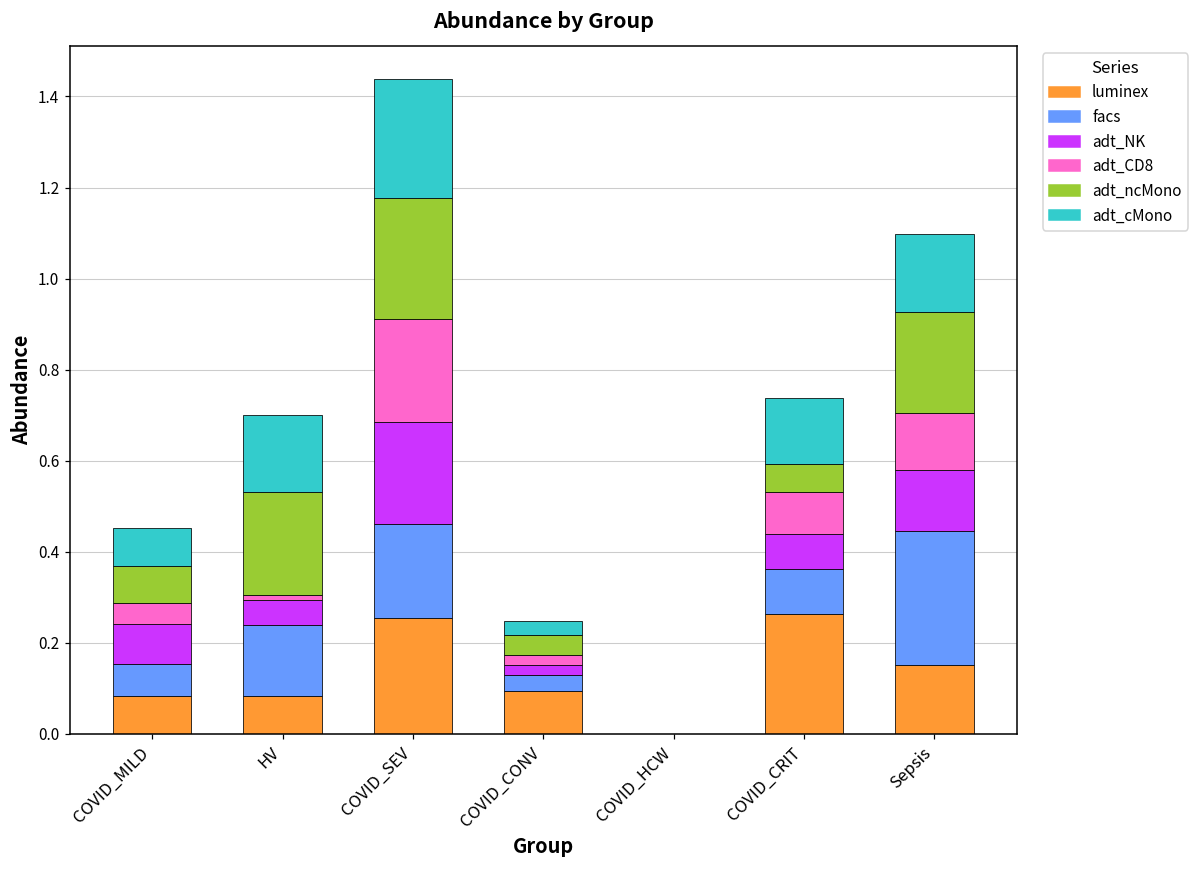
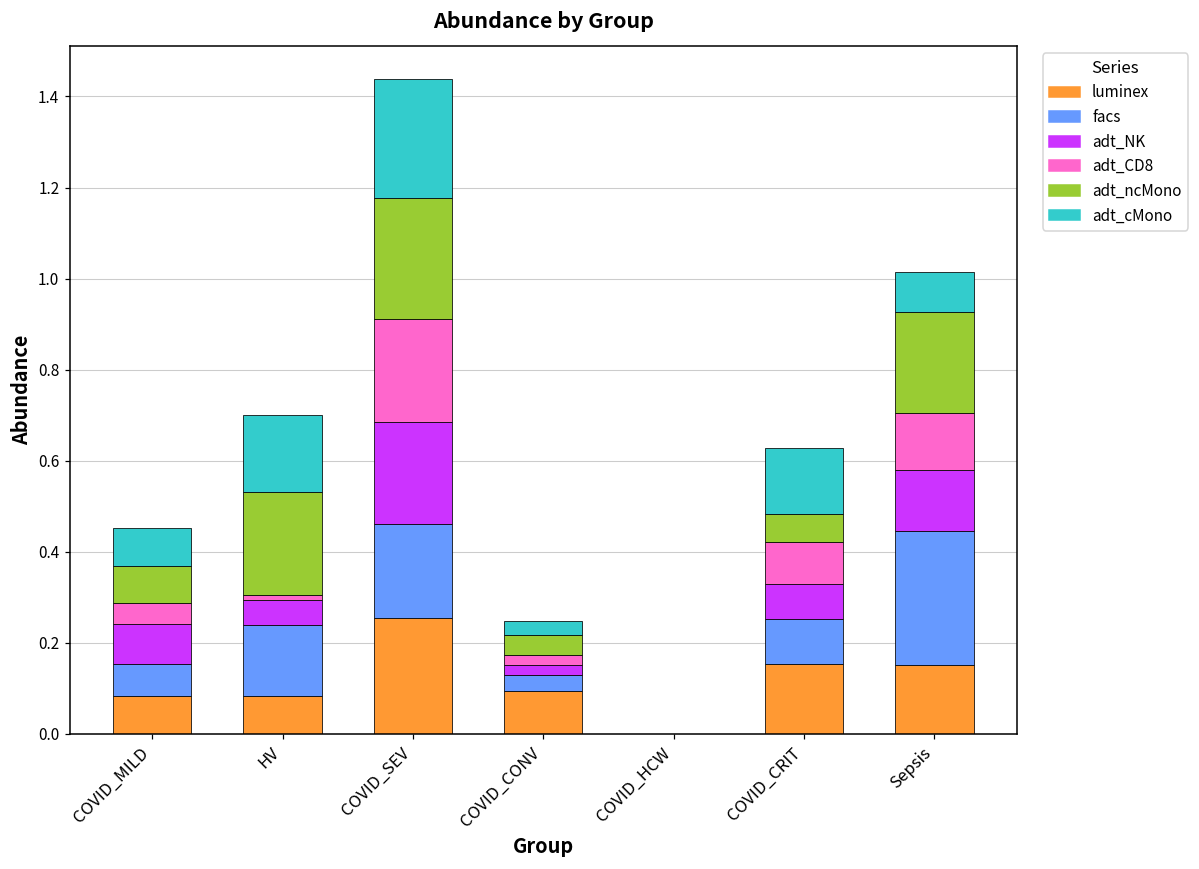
luminex, COVID_CRIT: 0.26 -> 0.15
adt_cMono, Sepsis: 0.17 -> 0.09
